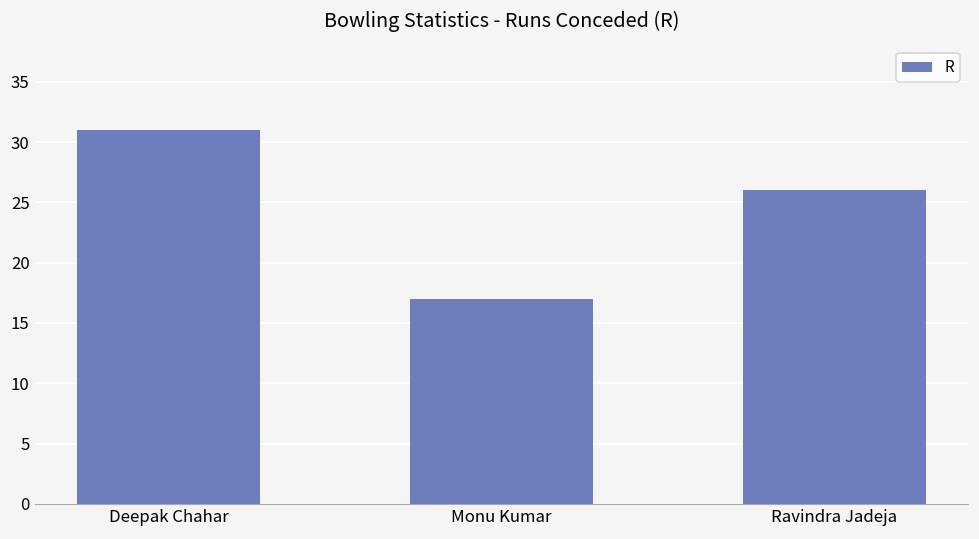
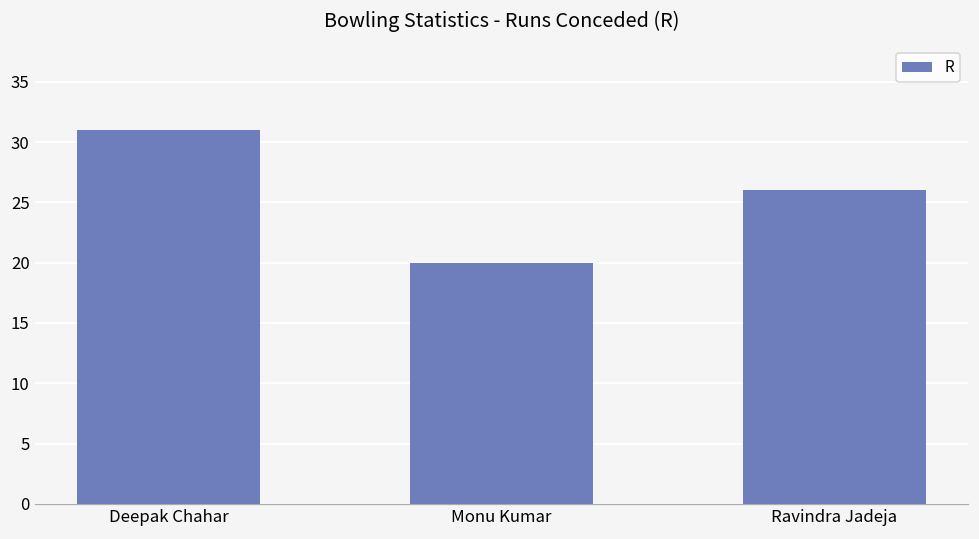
Monu Kumar: 17 -> 20
